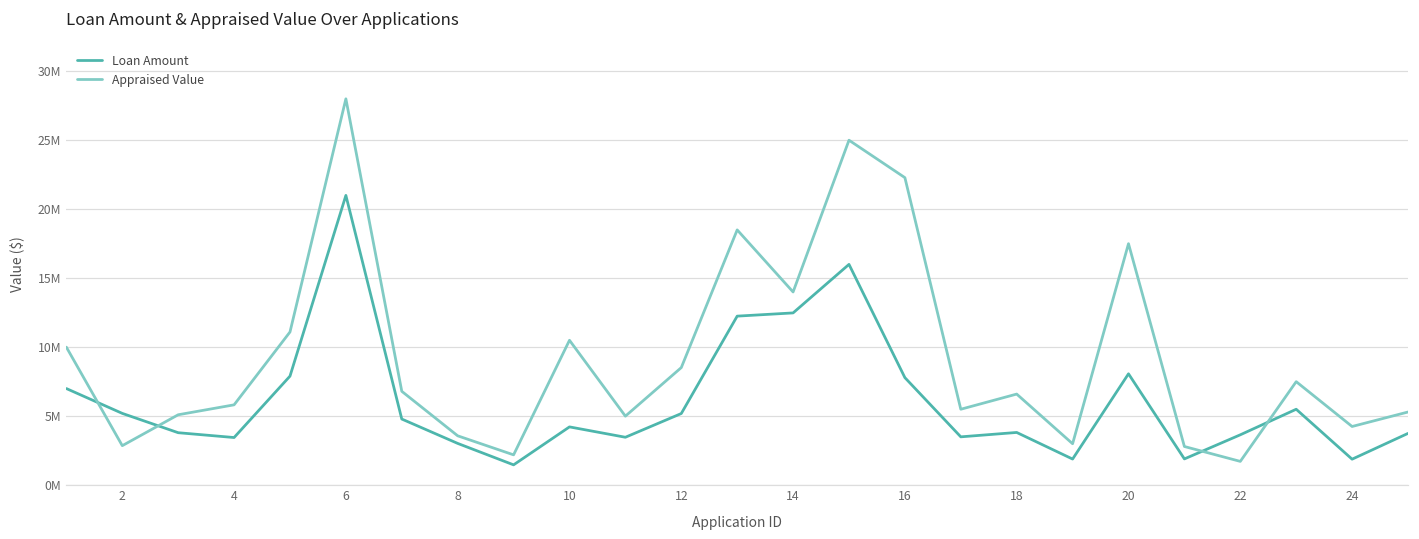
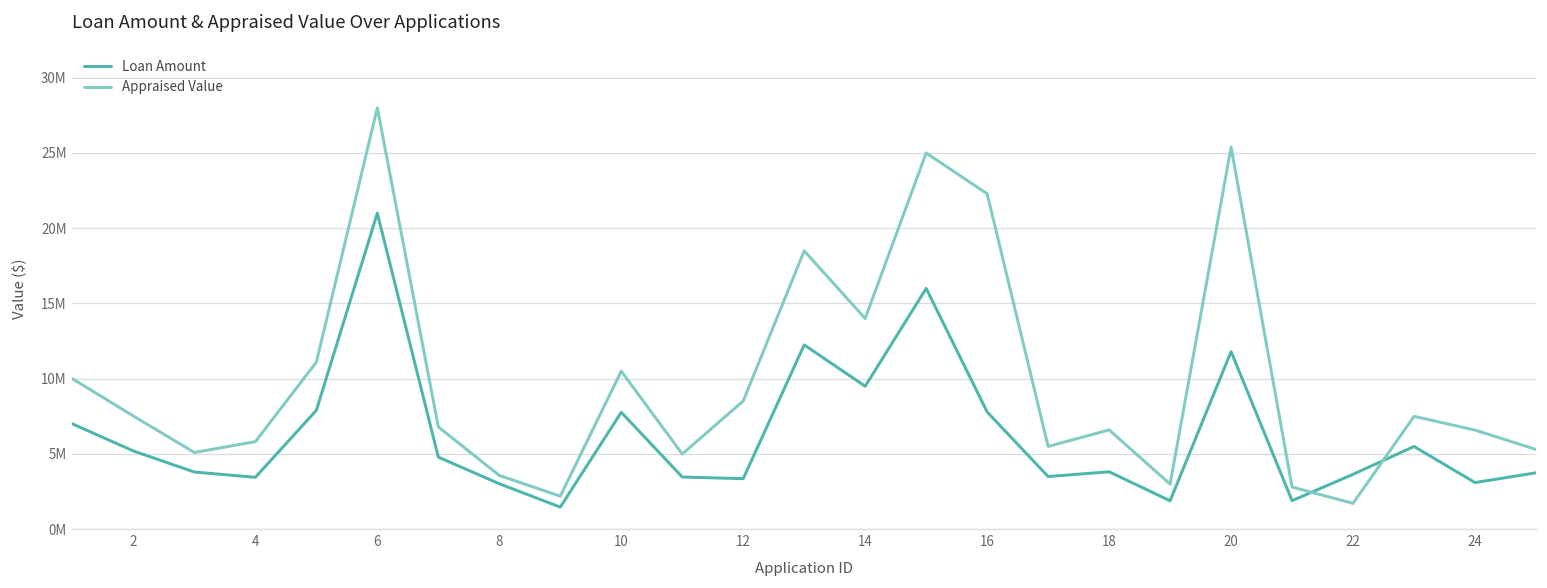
Appraised Value, 2: 2900000 -> 7500000
Loan Amount, 10: 4200000 -> 7800000
Loan Amount, 12: 5200000 -> 3400000
Loan Amount, 14: 12500000 -> 9500000
Loan Amount, 20: 8100000 -> 11800000
Appraised Value, 20: 17500000 -> 25400000
Loan Amount, 24: 1900000 -> 3100000
Appraised Value, 24: 4300000 -> 6600000
